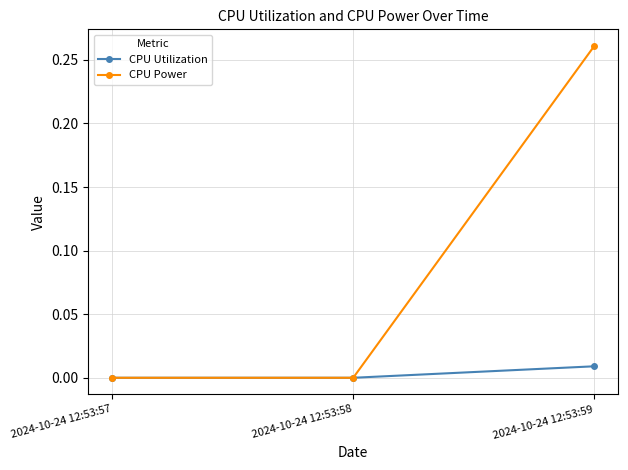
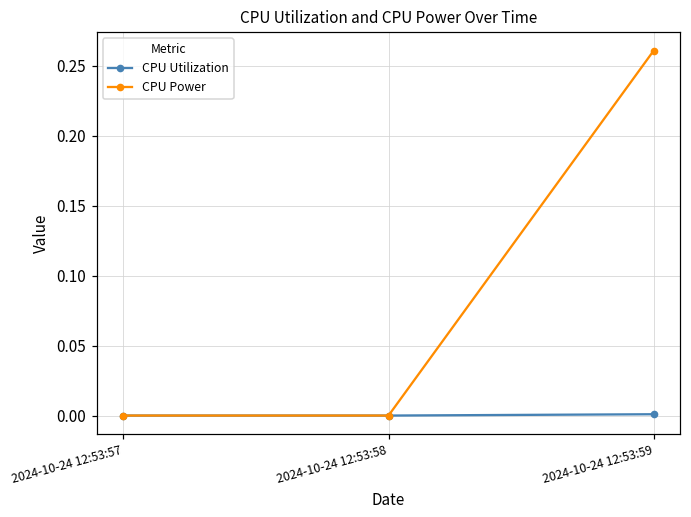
CPU Utilization, 2024-10-24 12:53:59: 0.009 -> 0.001
